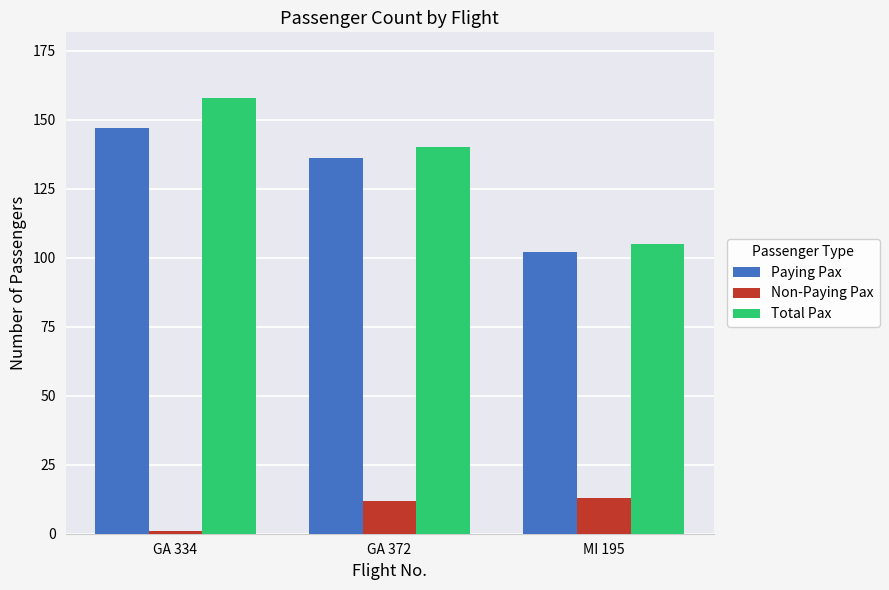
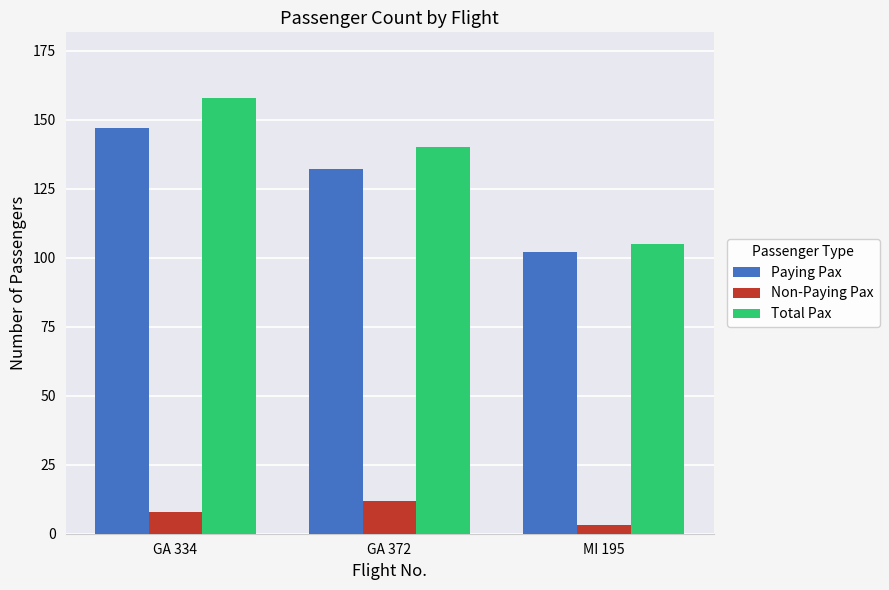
Non-Paying Pax, GA 334: 1 -> 8
Paying Pax, GA 372: 136 -> 132
Non-Paying Pax, MI 195: 13 -> 3
